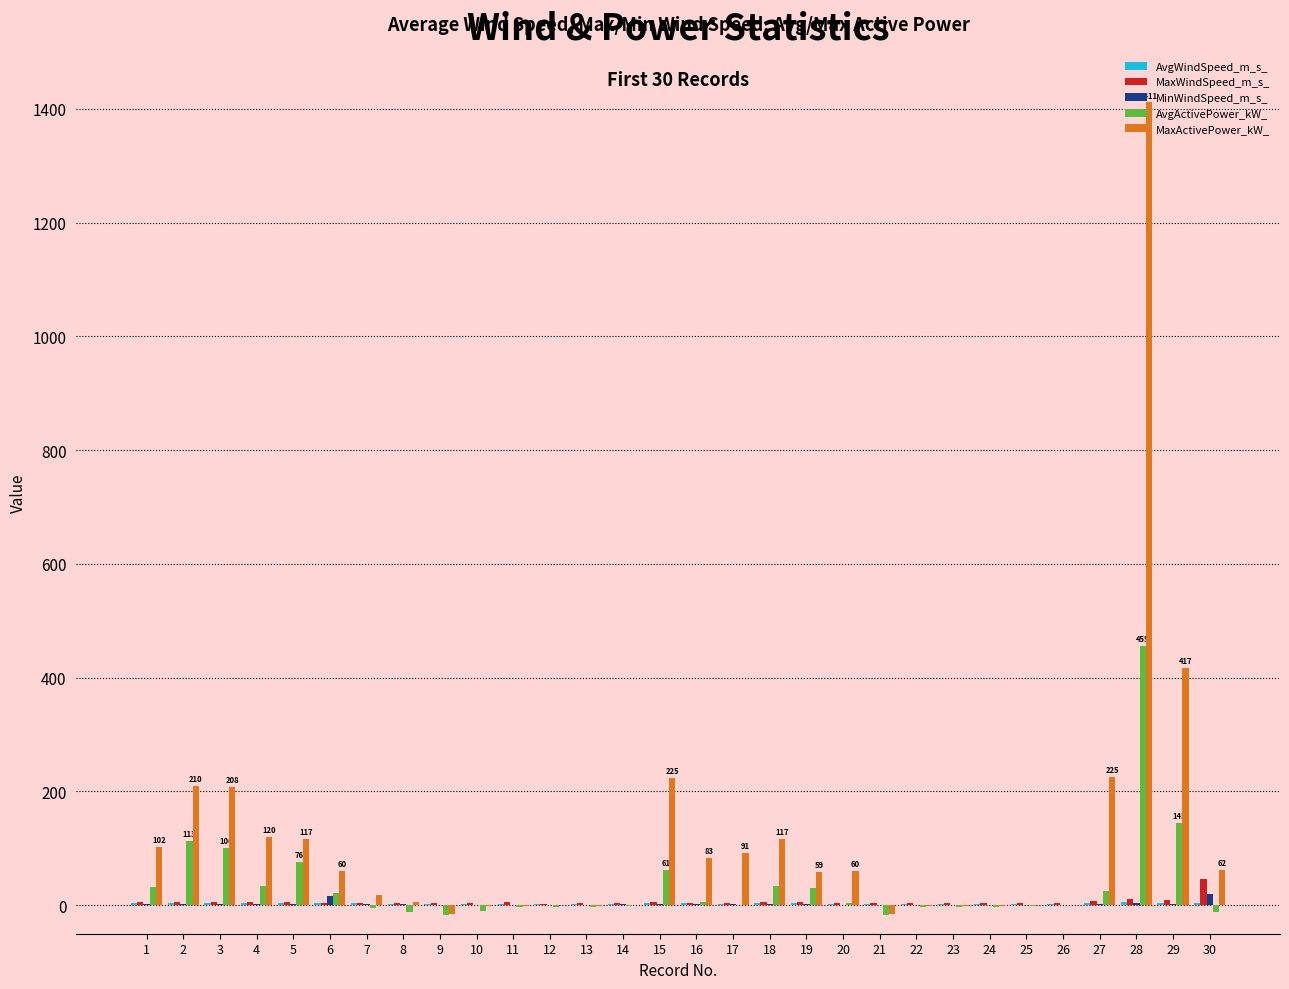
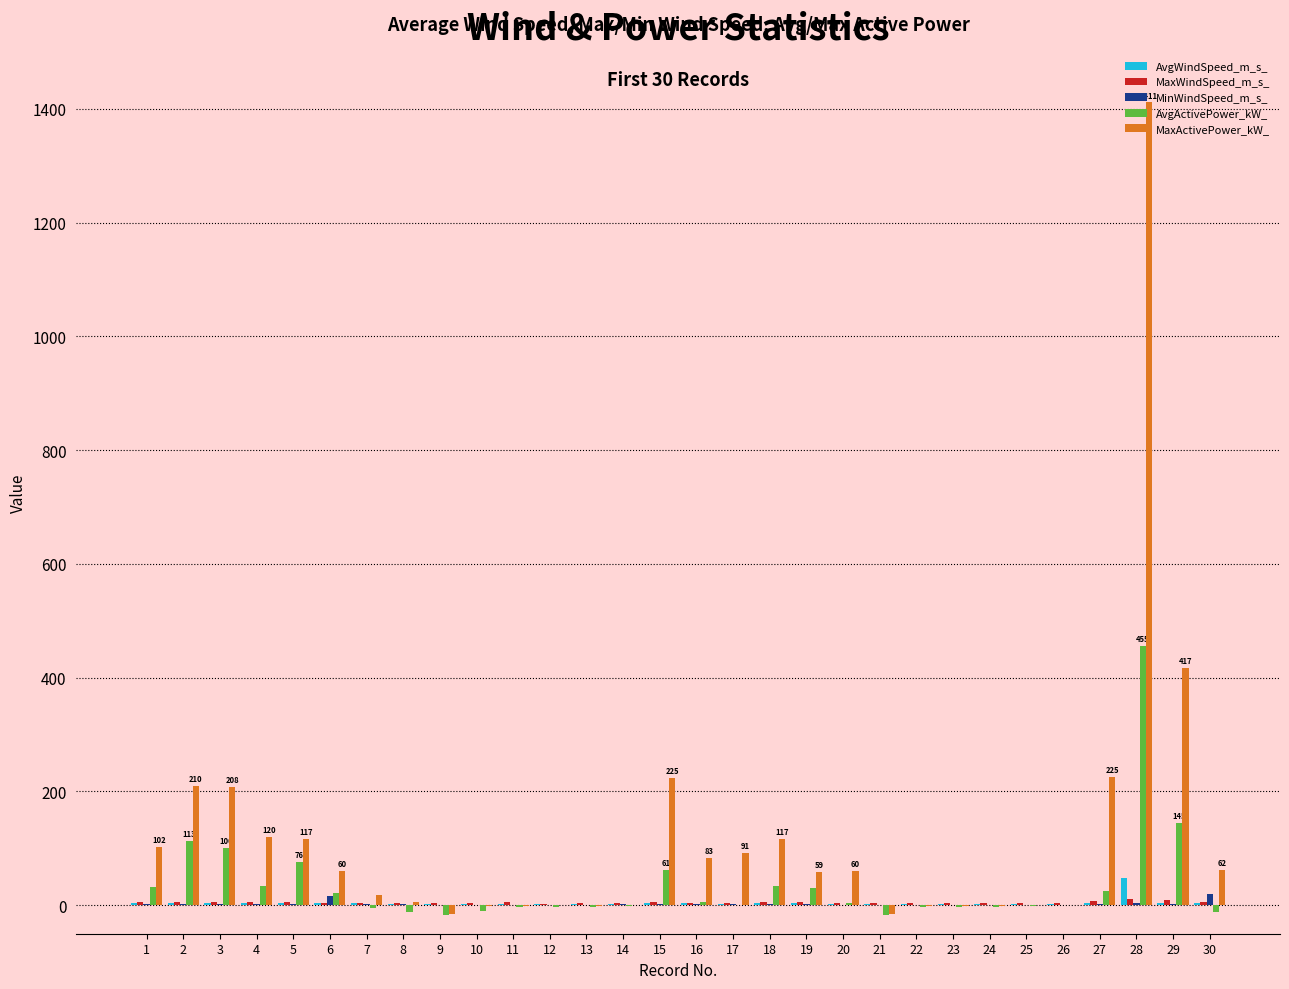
AvgWindSpeed_m_s_, 28: 10 -> 50
MaxWindSpeed_m_s_, 30: 50 -> 0
